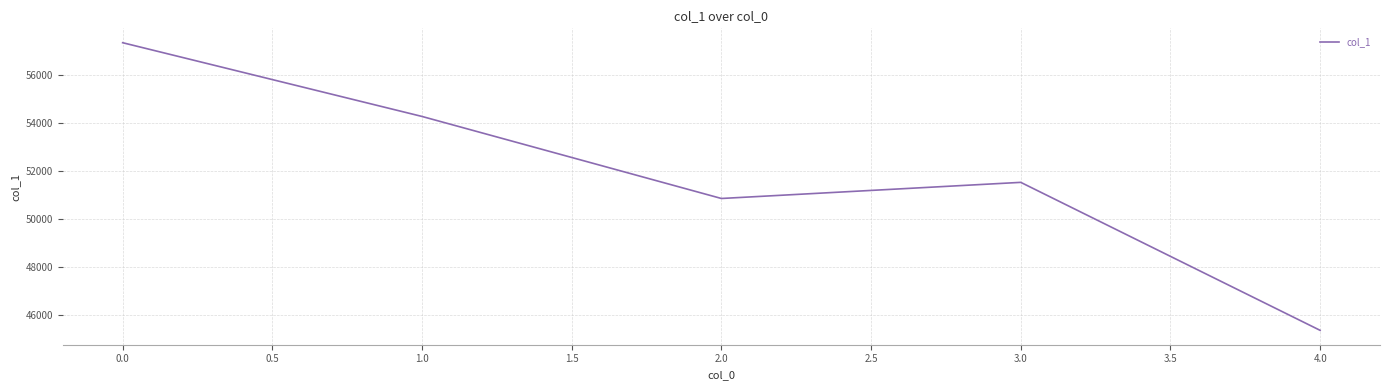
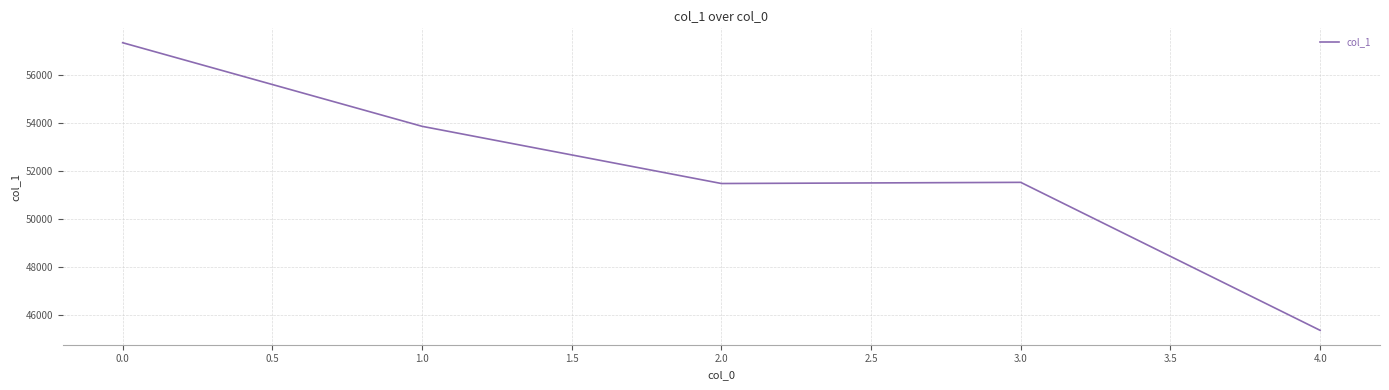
1.0: 54300 -> 53900
2.0: 50900 -> 51500
